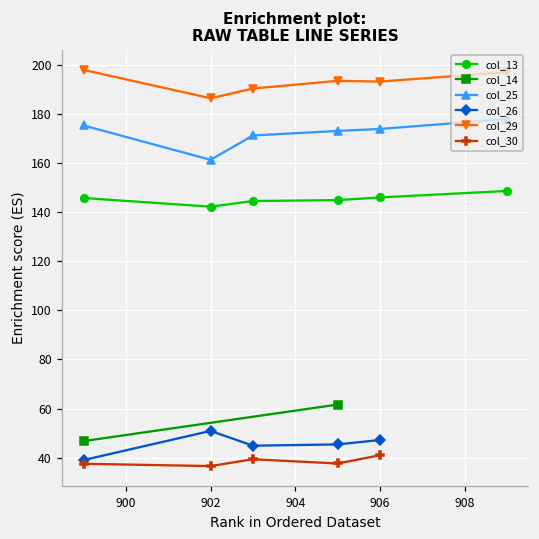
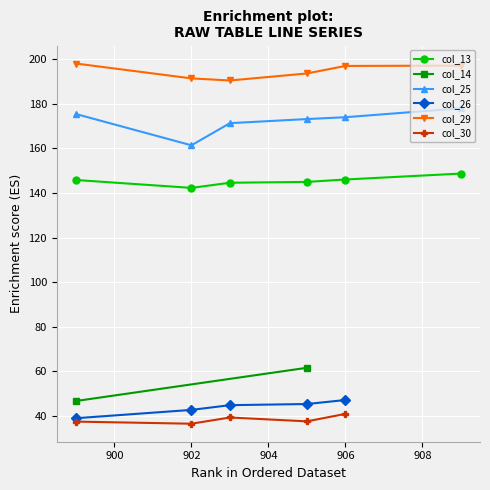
col_26, 902: 51 -> 43
col_29, 902: 186 -> 191
col_29, 906: 193 -> 197
